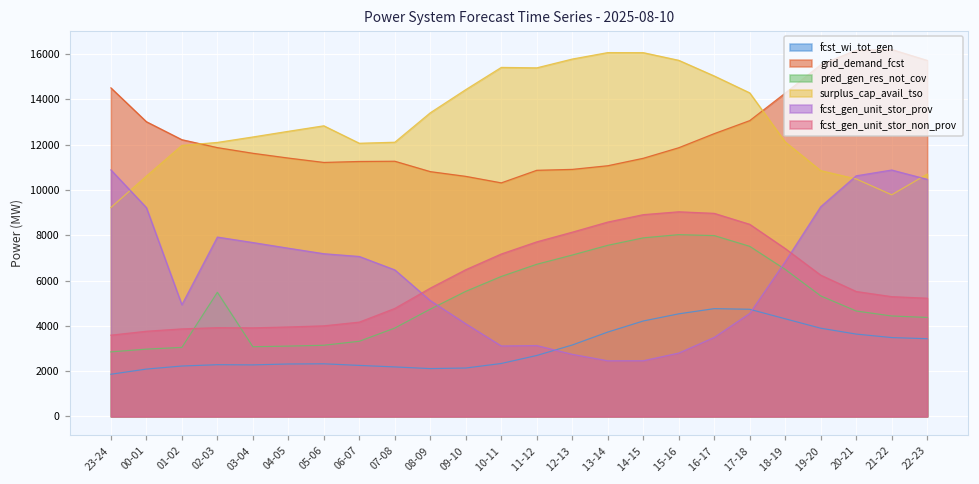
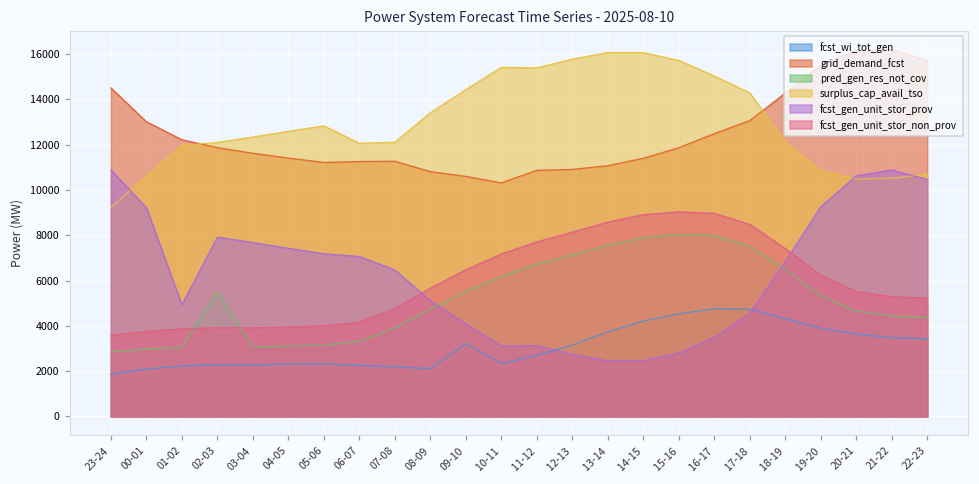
fcst_wi_tot_gen, 09-10: 2100 -> 3200
surplus_cap_avail_tso, 21-22: 9800 -> 10500
